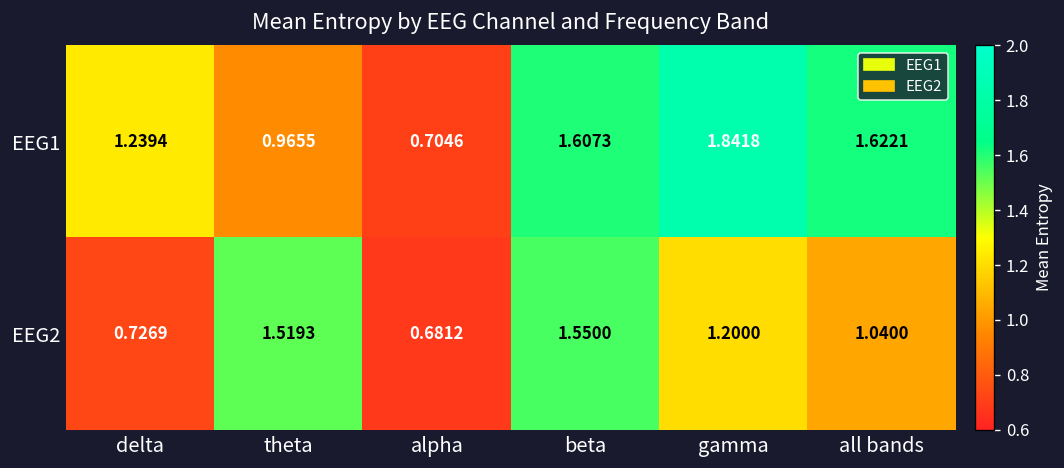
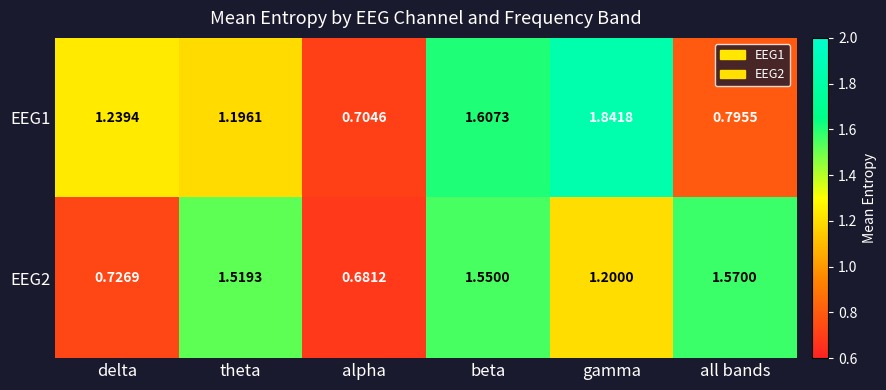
EEG1, theta: 0.9655 -> 1.1961
EEG1, all bands: 1.6221 -> 0.7955
EEG2, all bands: 1.0400 -> 1.5700
